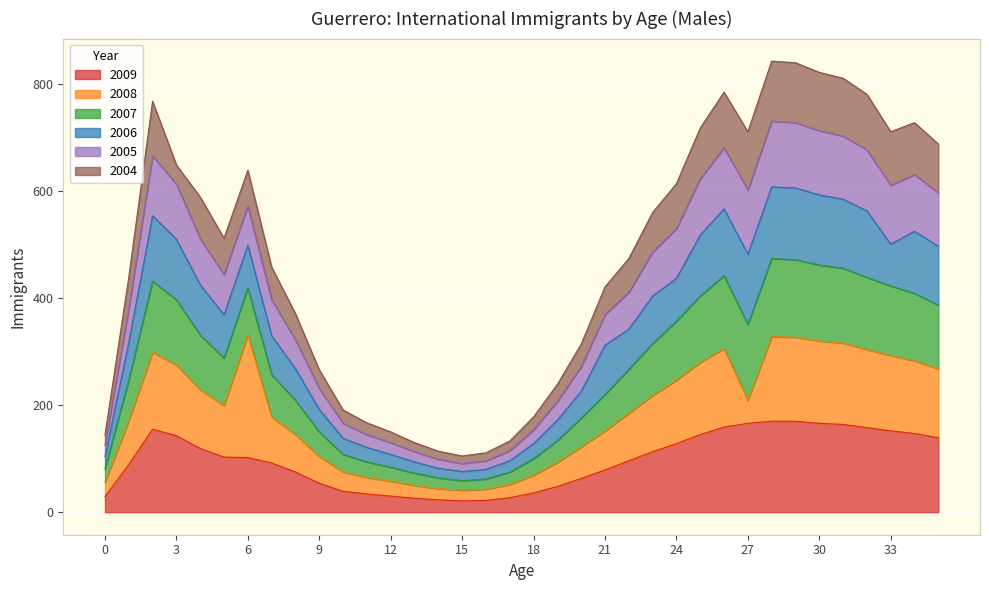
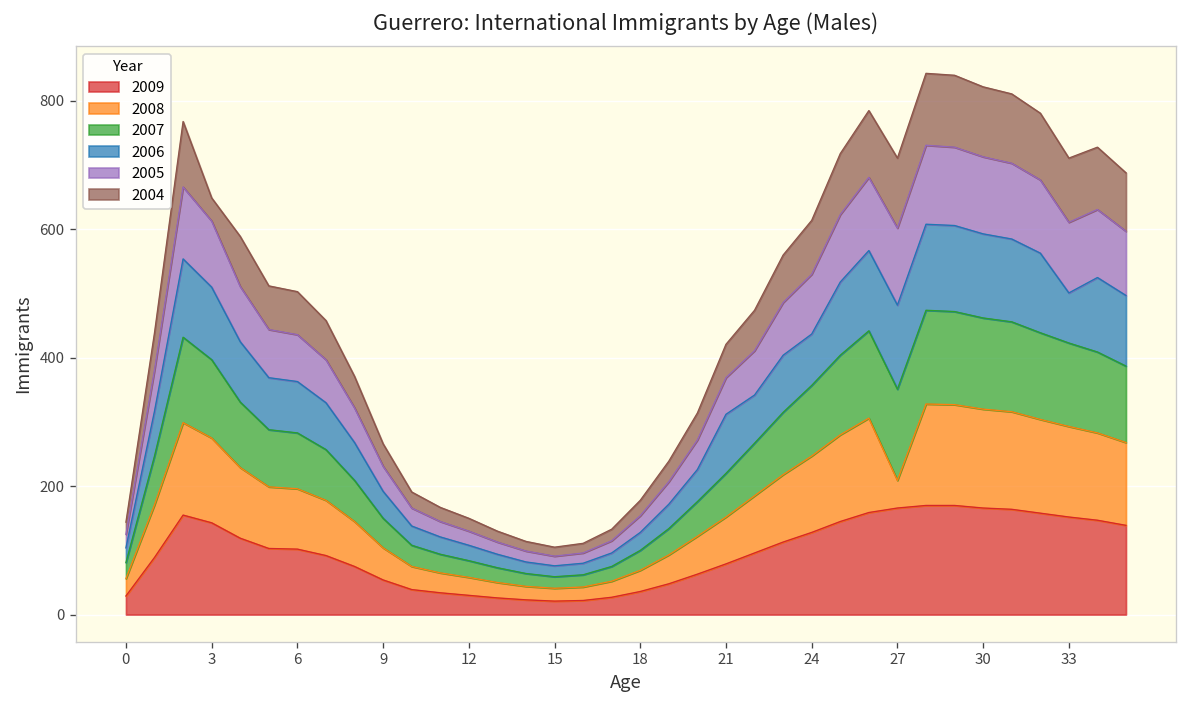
2008, 6: 230 -> 90
